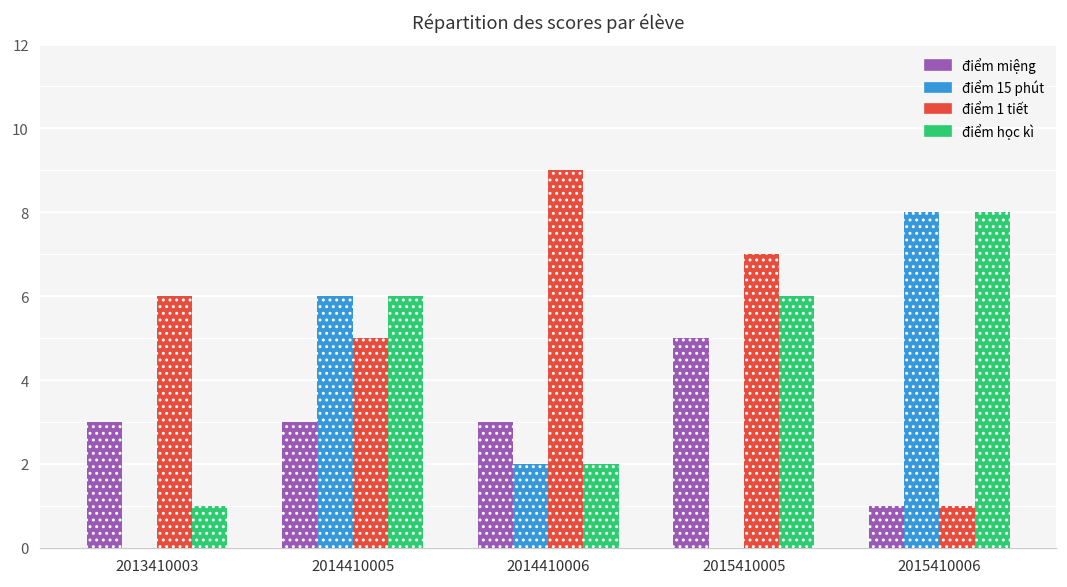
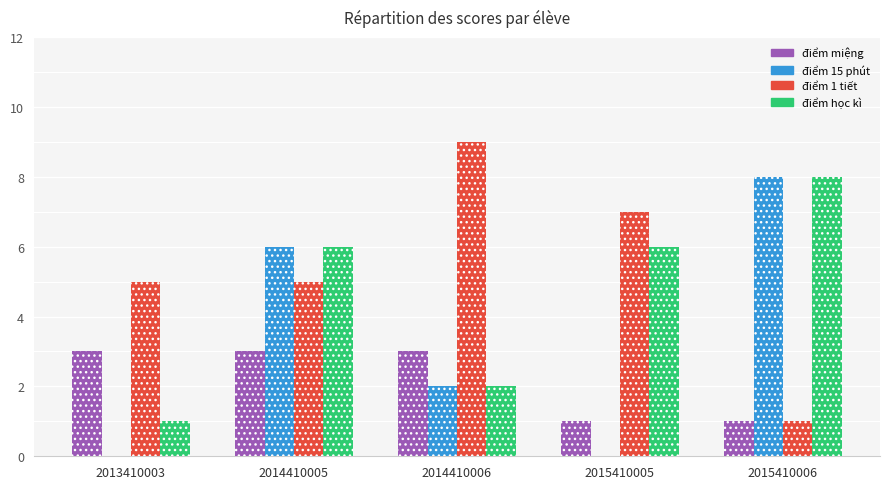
điểm 1 tiết, 2013410003: 6 -> 5
điểm miệng, 2015410005: 5 -> 1
